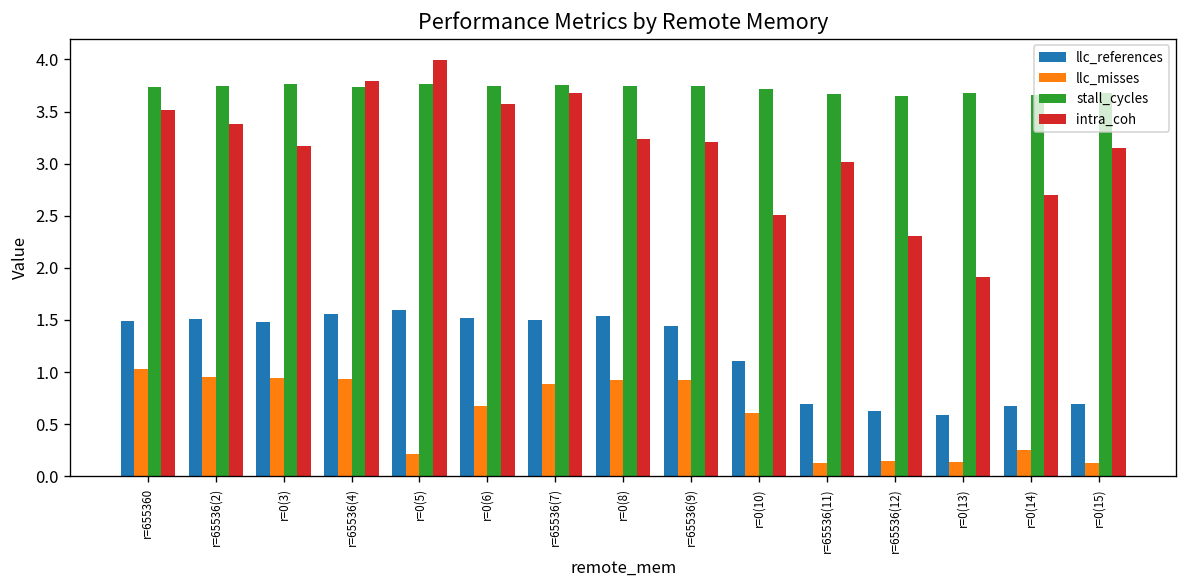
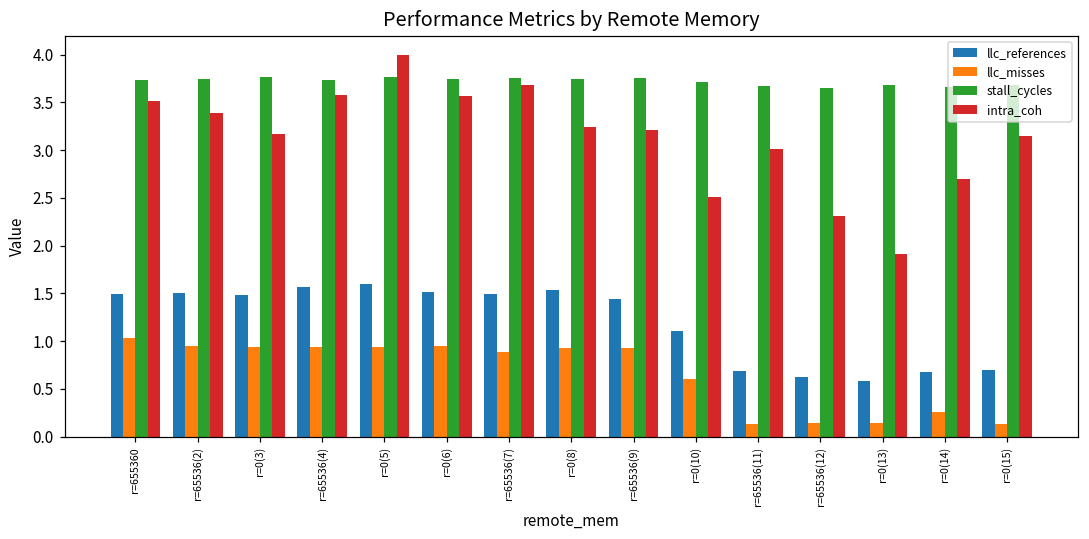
intra_coh, r=65536(4): 3.8 -> 3.6
llc_misses, r=0(5): 0.2 -> 0.9
llc_misses, r=0(6): 0.7 -> 1.0
